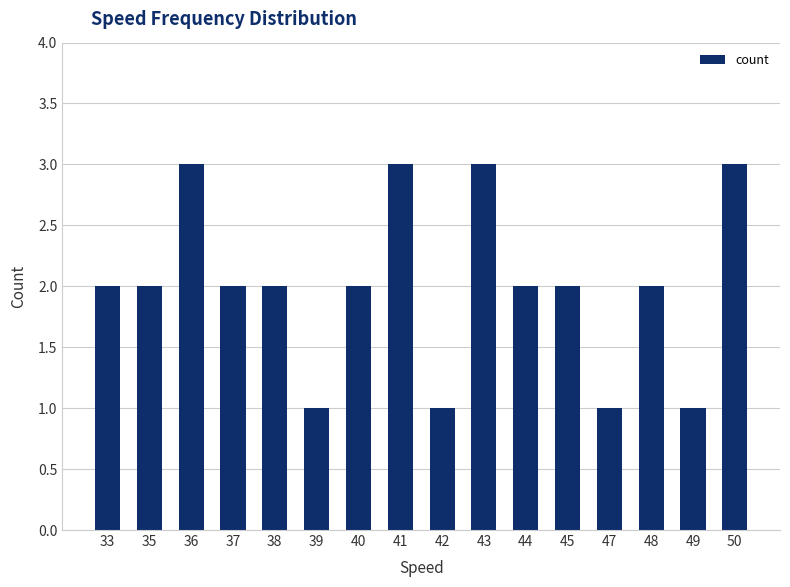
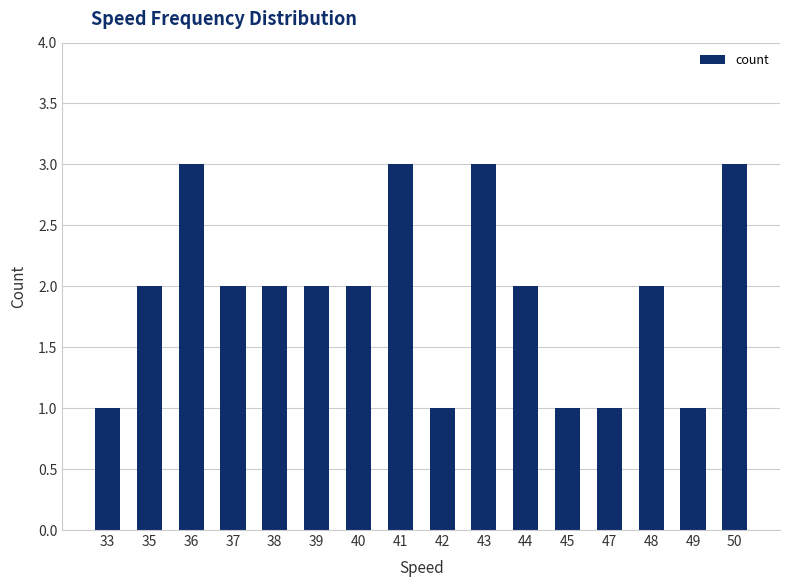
33: 2 -> 1
39: 1 -> 2
45: 2 -> 1
